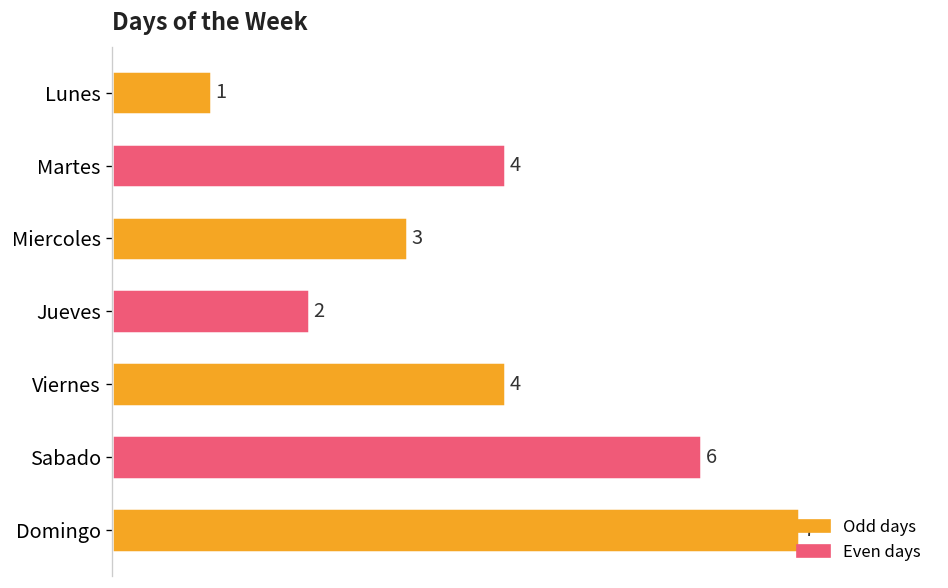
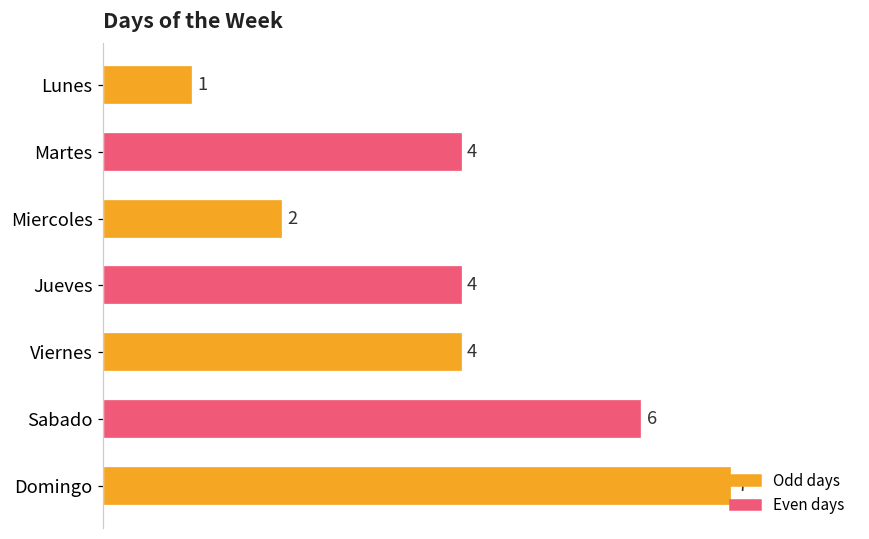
Miercoles: 3 -> 2
Jueves: 2 -> 4
